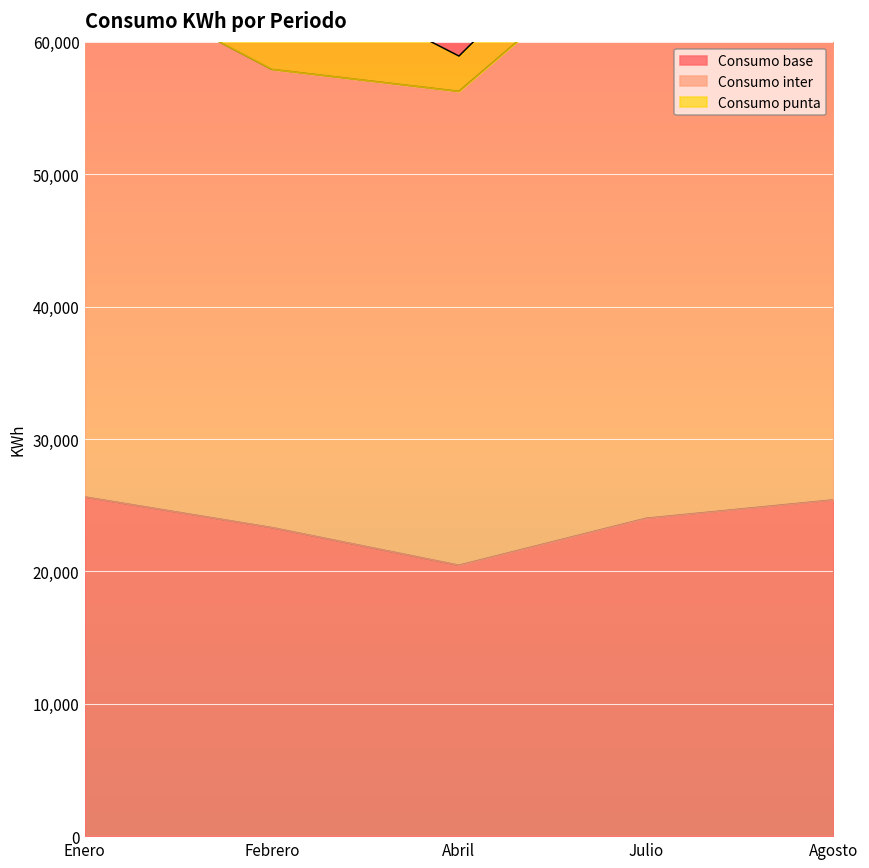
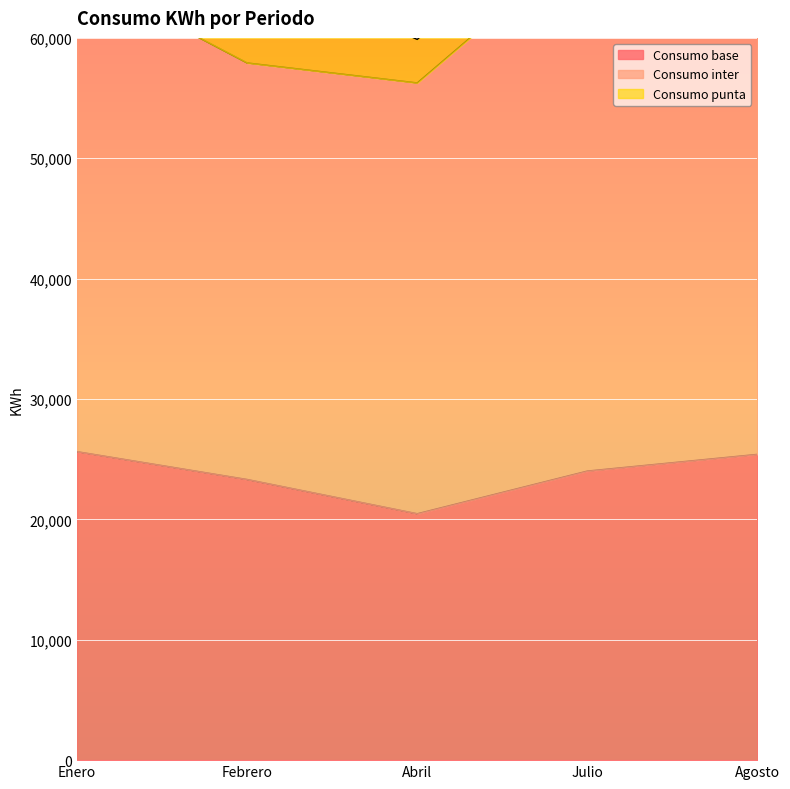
Consumo punta, Abril: 2,700 -> 3,600
